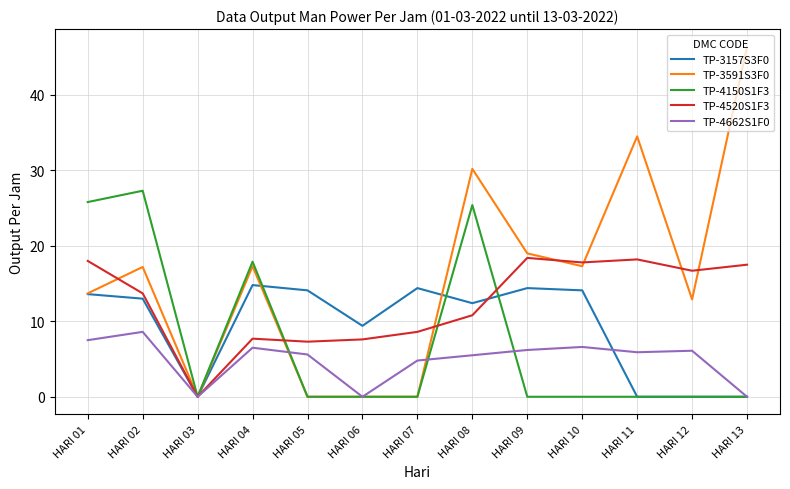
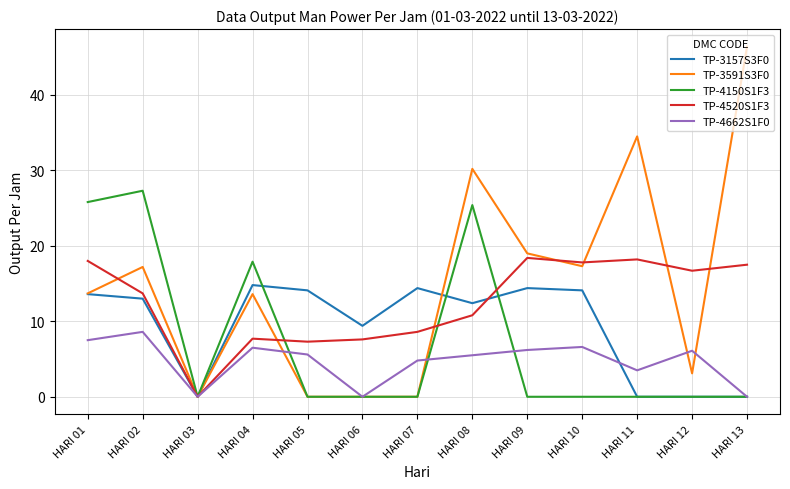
TP-3591S3F0, HARI 04: 17 -> 14
TP-4662S1F0, HARI 11: 6 -> 4
TP-3591S3F0, HARI 12: 13 -> 3
